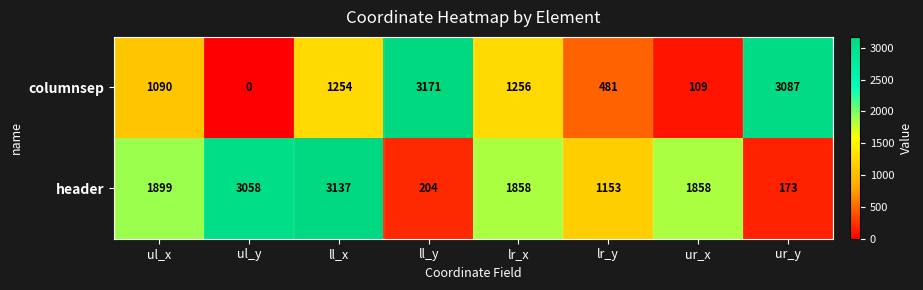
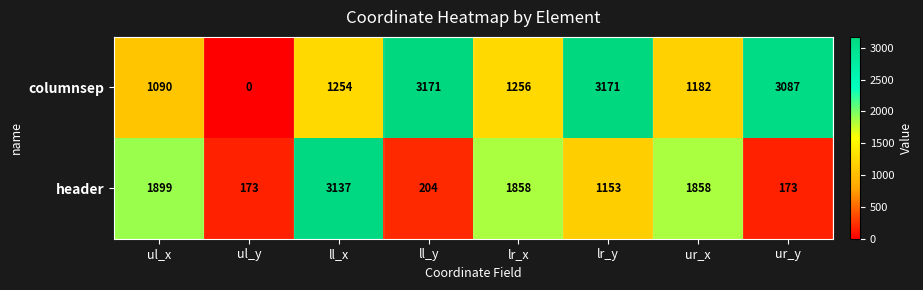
columnsep, lr_y: 481 -> 3171
columnsep, ur_x: 109 -> 1182
header, ul_y: 3058 -> 173
